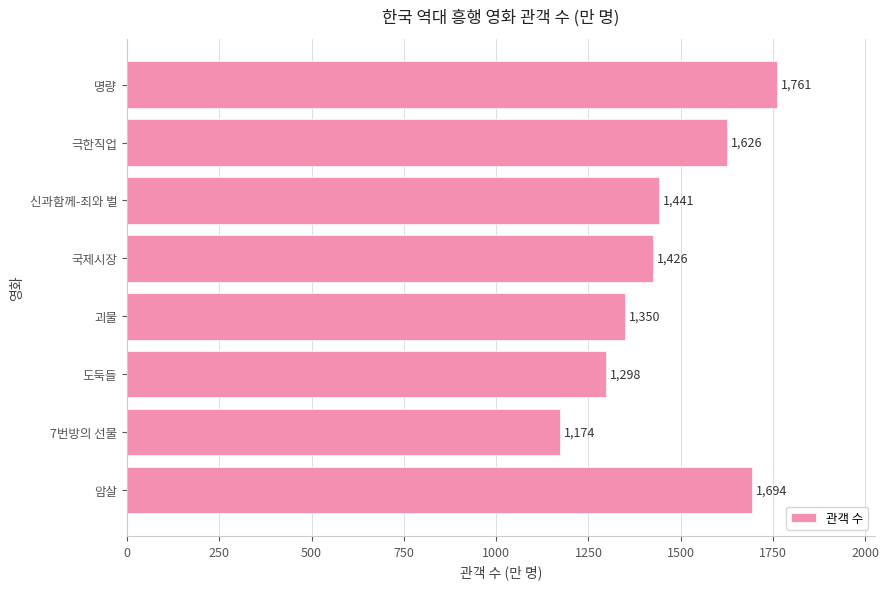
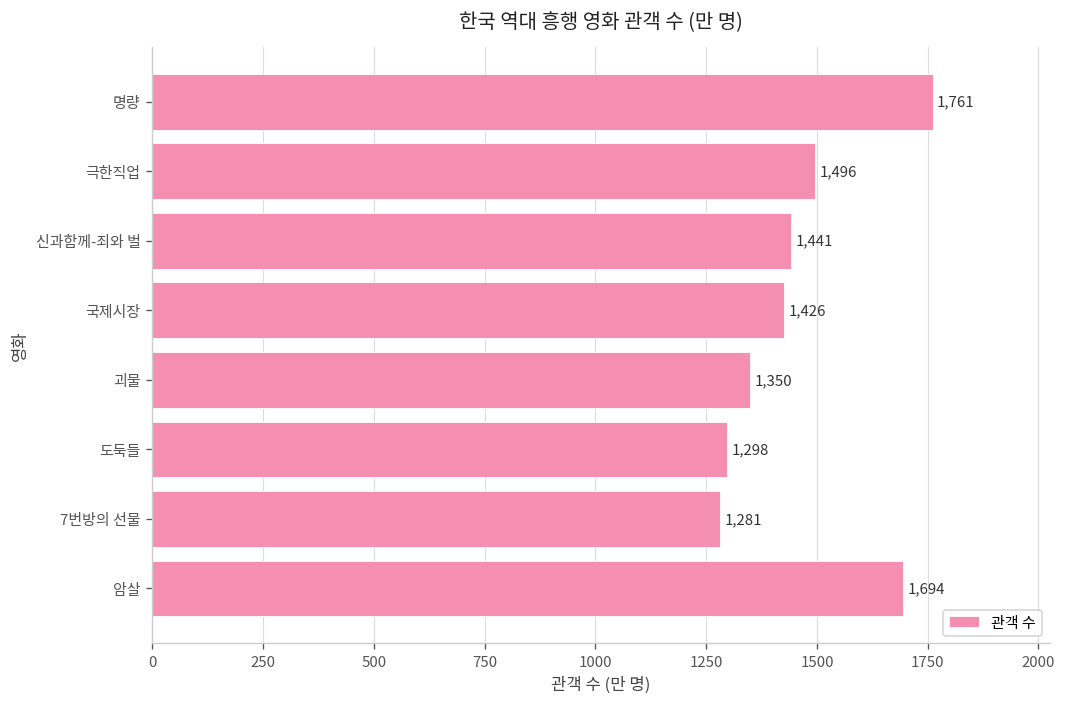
극한직업: 1,626 -> 1,496
7번방의 선물: 1,174 -> 1,281
